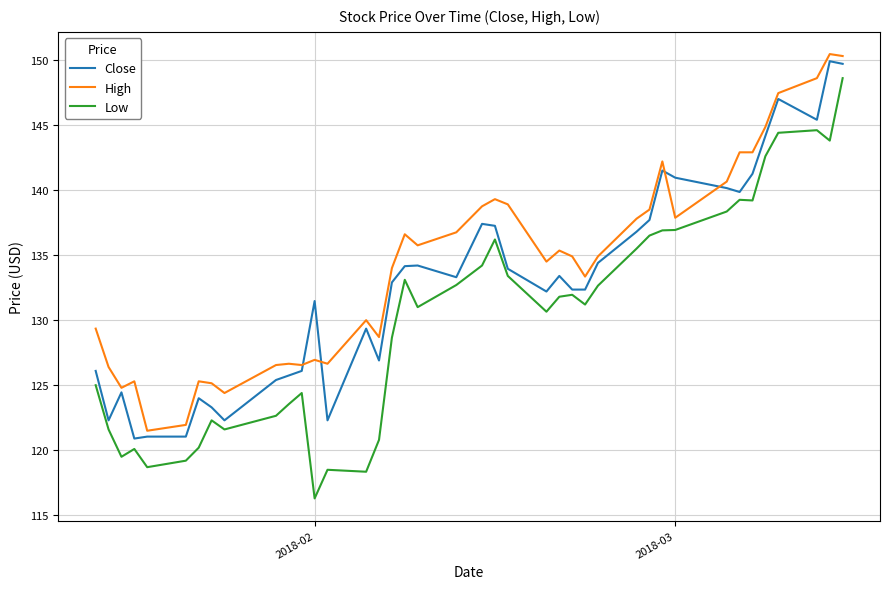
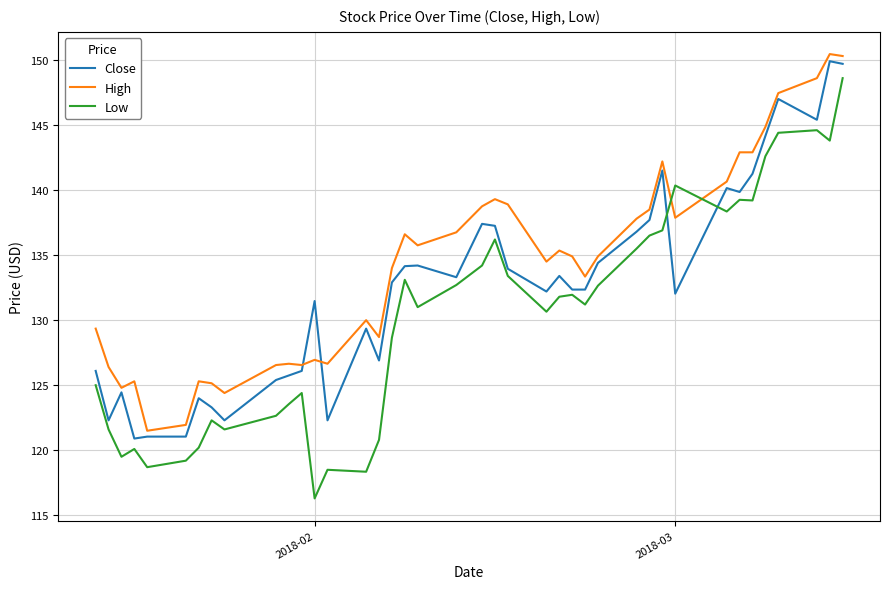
Close, 2018-03: 140.9 -> 132.0
Low, 2018-03: 136.9 -> 140.4
